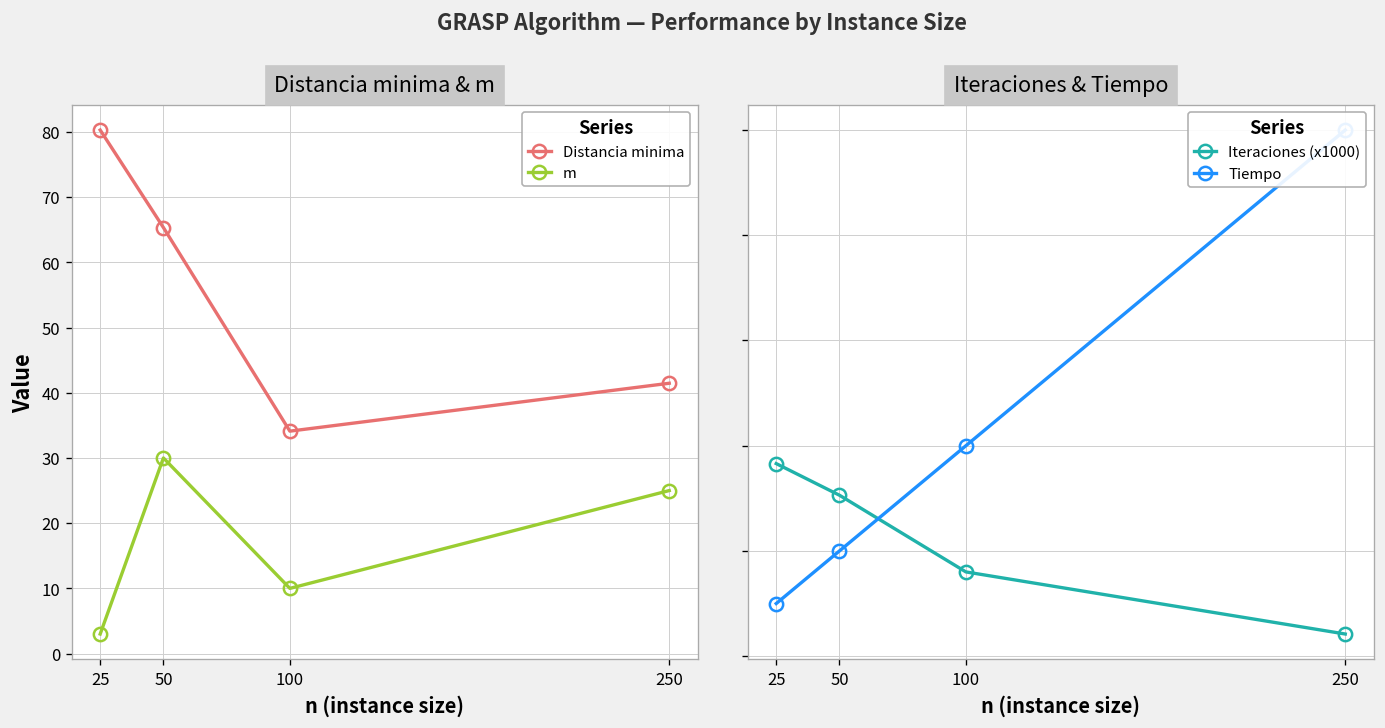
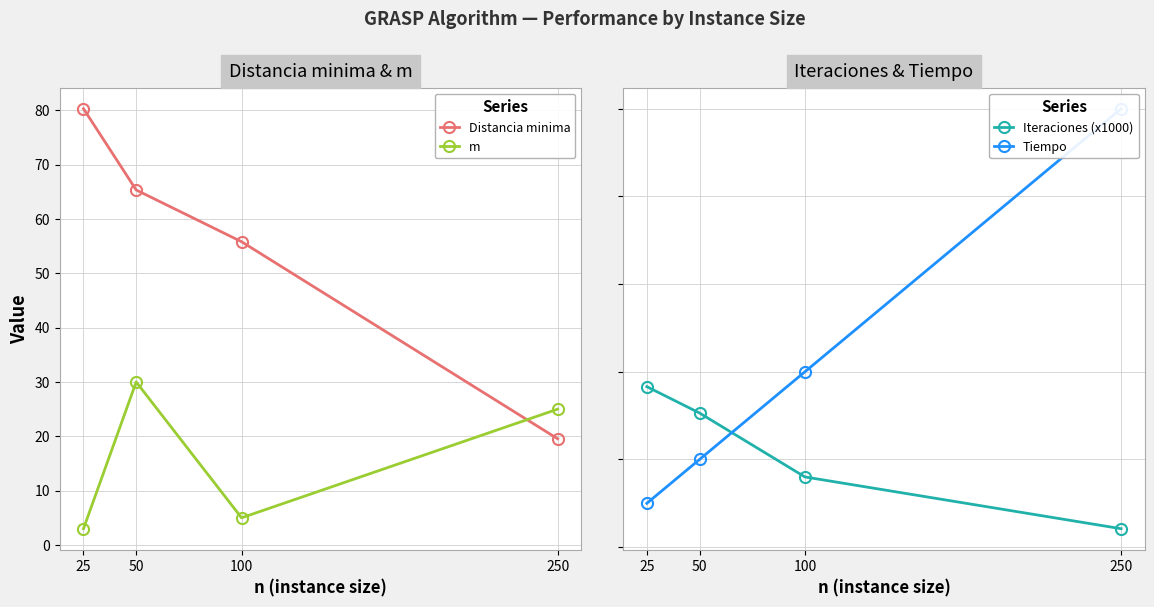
Distancia minima & m, Distancia minima, 100: 34 -> 56
Distancia minima & m, m, 100: 10 -> 5
Distancia minima & m, Distancia minima, 250: 41 -> 20
